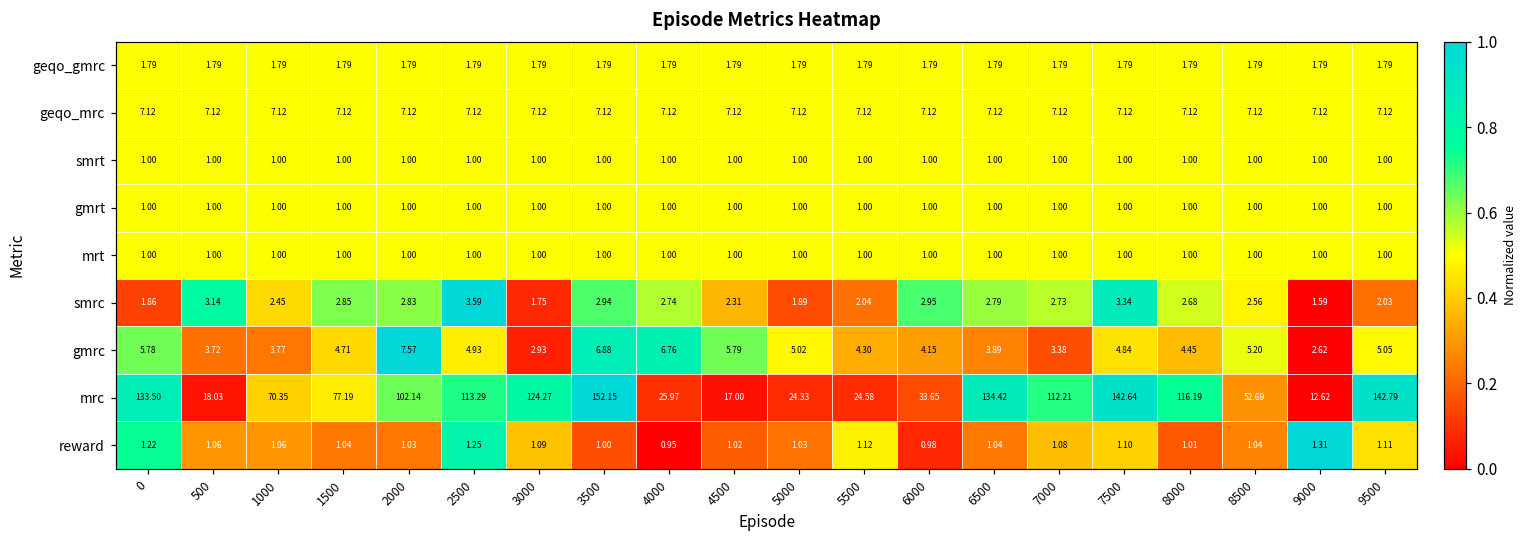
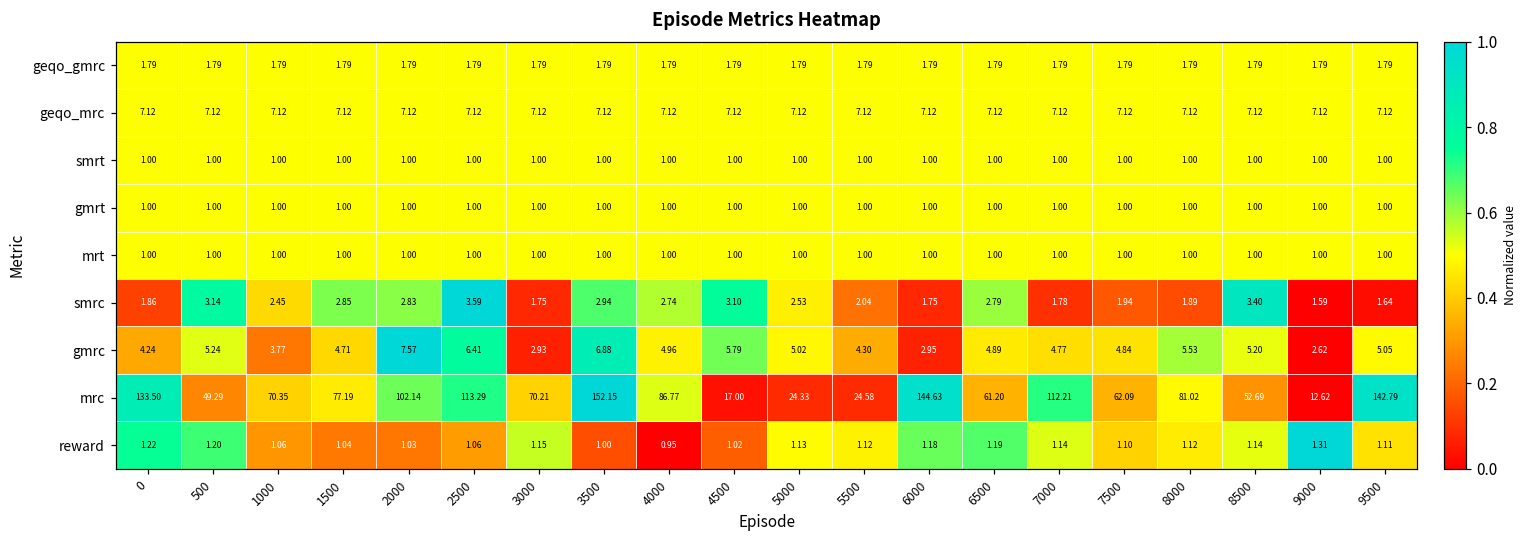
smrc, 4500: 2.31 -> 3.10
smrc, 5000: 1.89 -> 2.53
smrc, 6000: 2.95 -> 1.75
smrc, 7000: 2.73 -> 1.78
smrc, 7500: 3.34 -> 1.94
smrc, 8000: 2.68 -> 1.89
smrc, 8500: 2.56 -> 3.40
smrc, 9500: 2.03 -> 1.64
gmrc, 0: 5.78 -> 4.24
gmrc, 500: 3.72 -> 5.24
gmrc, 2500: 4.93 -> 6.41
gmrc, 4000: 6.76 -> 4.96
gmrc, 6000: 4.15 -> 2.95
gmrc, 6500: 3.89 -> 4.89
gmrc, 7000: 3.38 -> 4.77
gmrc, 8000: 4.45 -> 5.53
mrc, 500: 18.03 -> 49.29
mrc, 3000: 124.27 -> 70.21
mrc, 4000: 25.97 -> 86.77
mrc, 6000: 33.65 -> 144.63
mrc, 6500: 134.42 -> 61.20
mrc, 7500: 142.64 -> 62.09
mrc, 8000: 116.19 -> 81.02
reward, 500: 1.06 -> 1.20
reward, 2500: 1.25 -> 1.06
reward, 3000: 1.09 -> 1.15
reward, 5000: 1.03 -> 1.13
reward, 6000: 0.98 -> 1.18
reward, 6500: 1.04 -> 1.19
reward, 7000: 1.08 -> 1.14
reward, 8000: 1.01 -> 1.12
reward, 8500: 1.04 -> 1.14
